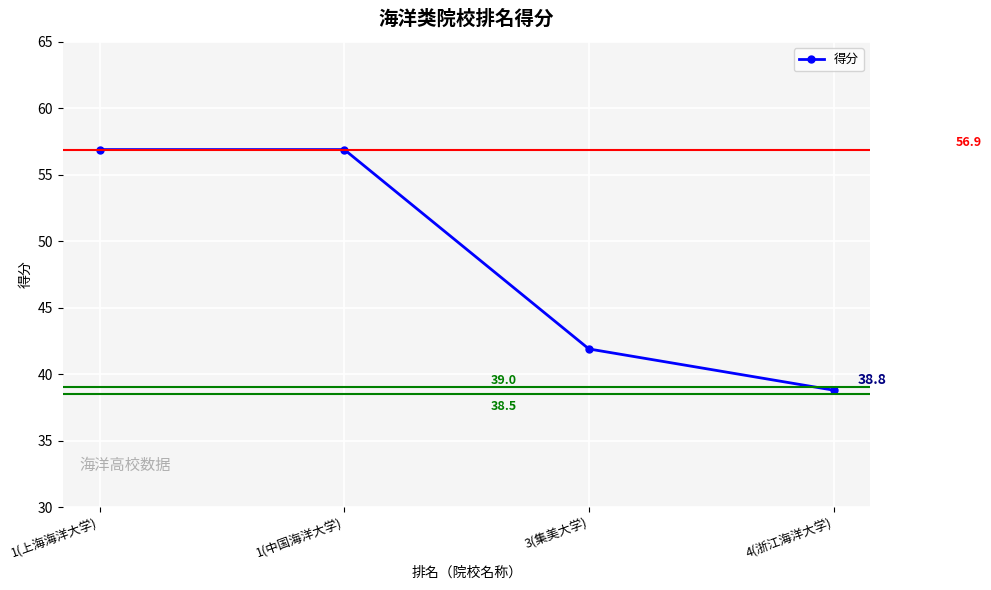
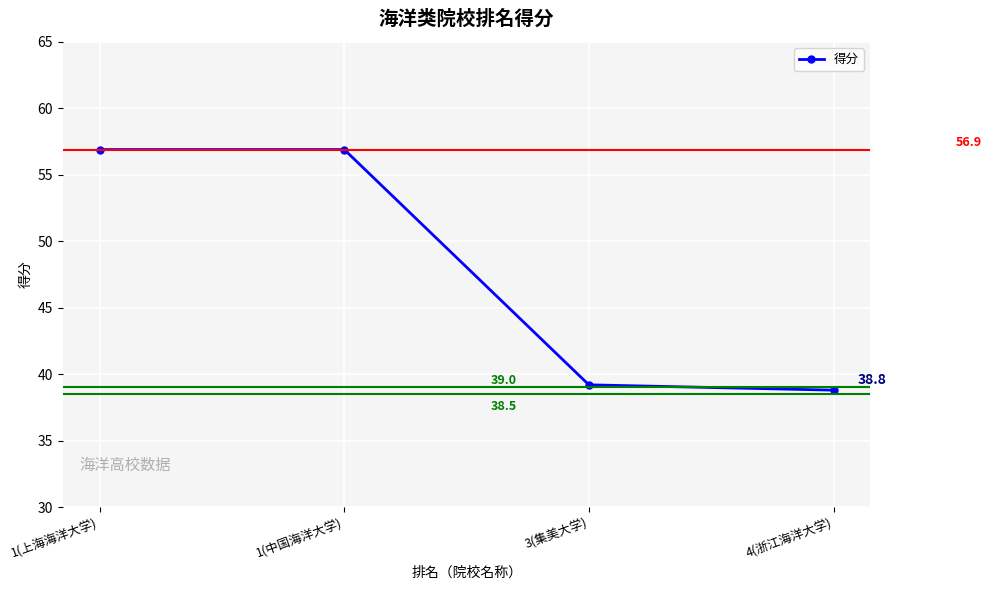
3(集美大学): 41.9 -> 39.2
